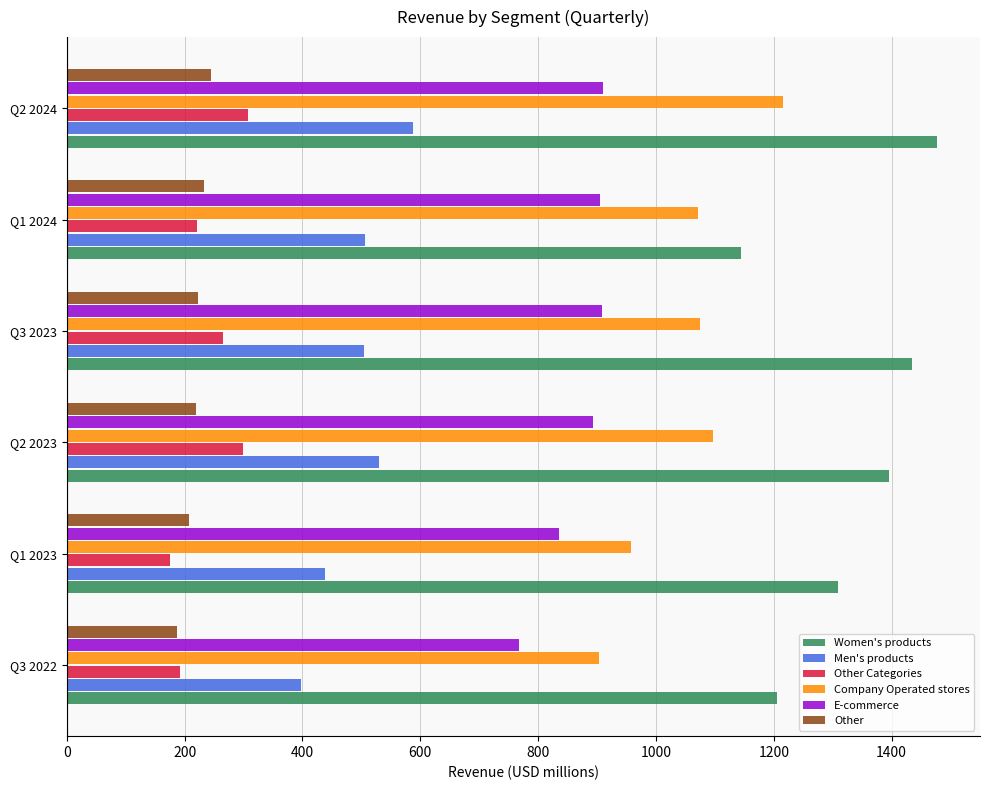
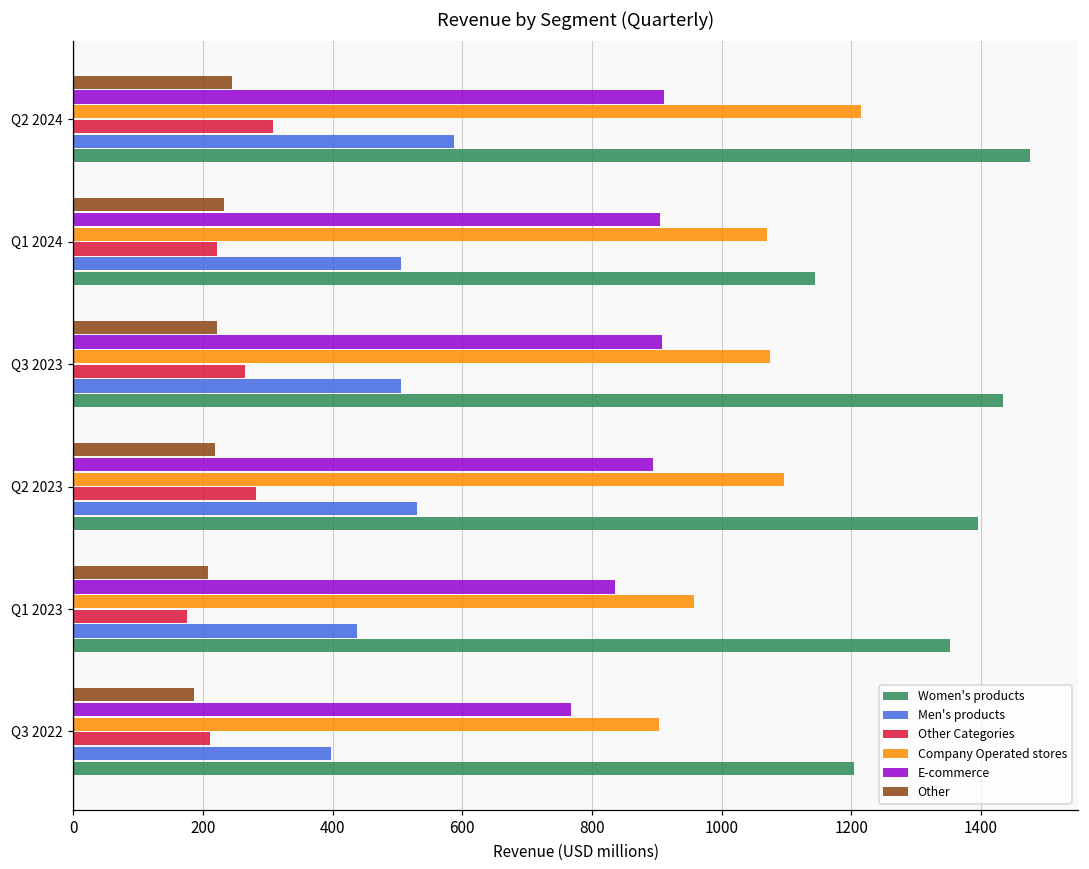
Other Categories, Q2 2023: 300 -> 280
Women's products, Q1 2023: 1310 -> 1350
Other Categories, Q3 2022: 190 -> 210
